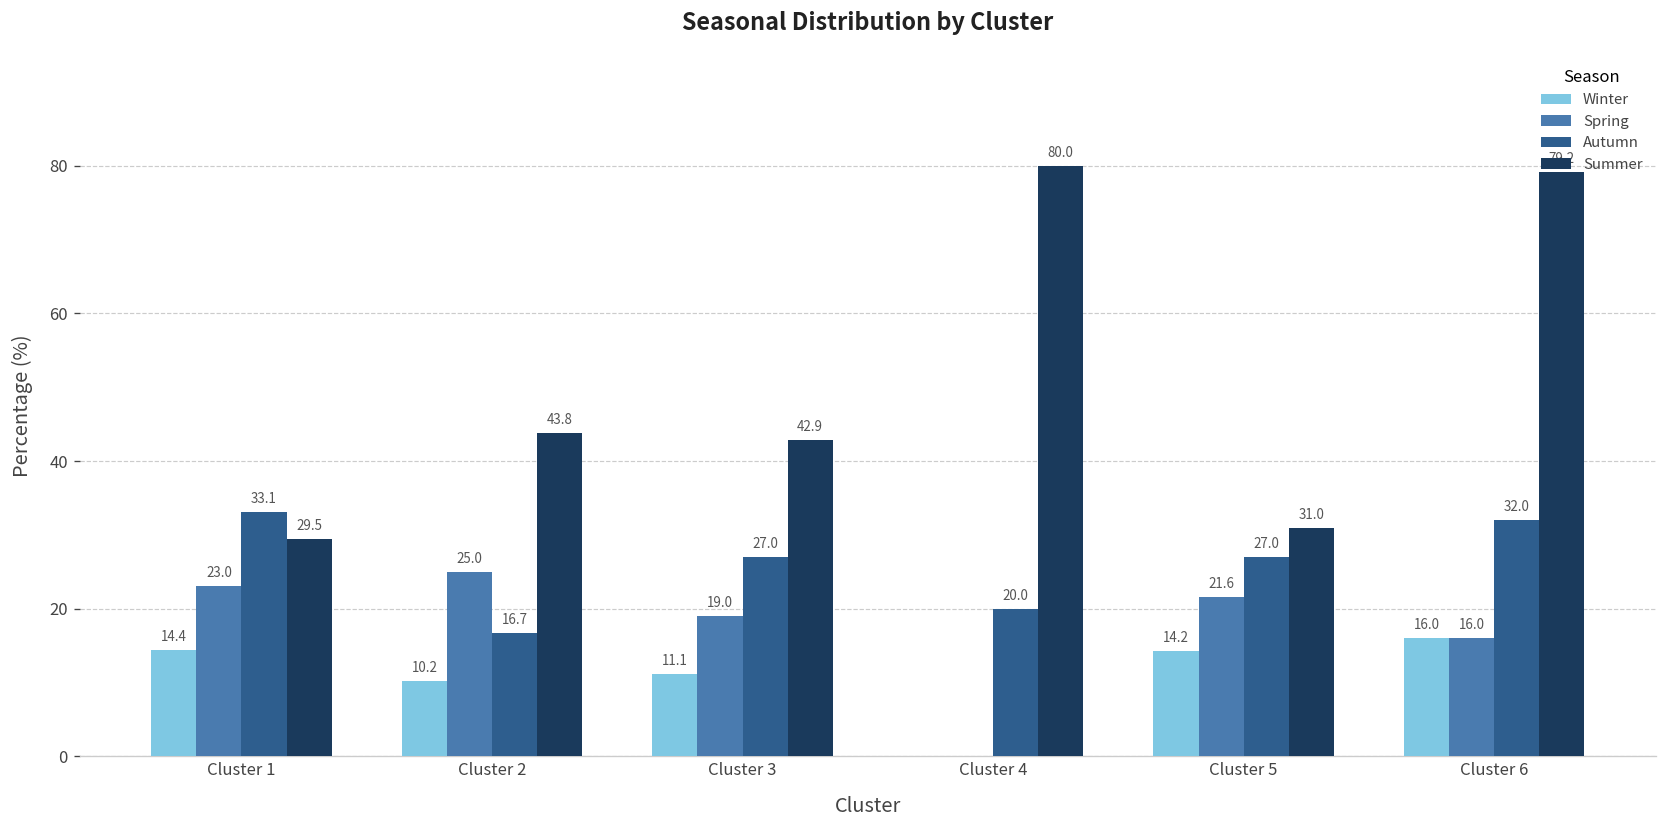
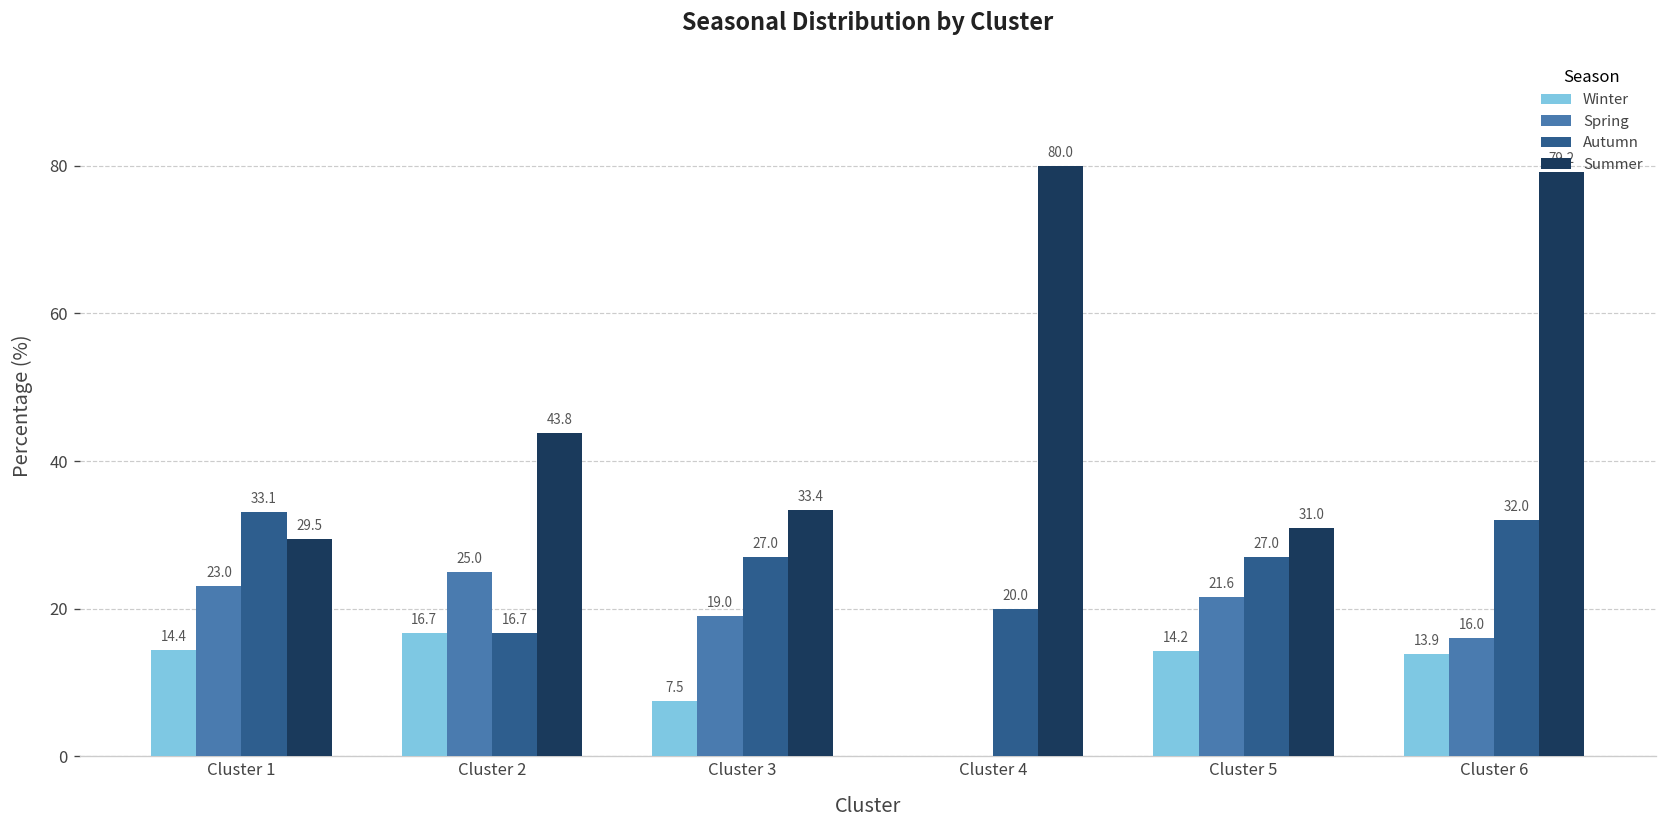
Winter, Cluster 2: 10.2 -> 16.7
Winter, Cluster 3: 11.1 -> 7.5
Summer, Cluster 3: 42.9 -> 33.4
Winter, Cluster 6: 16.0 -> 13.9
